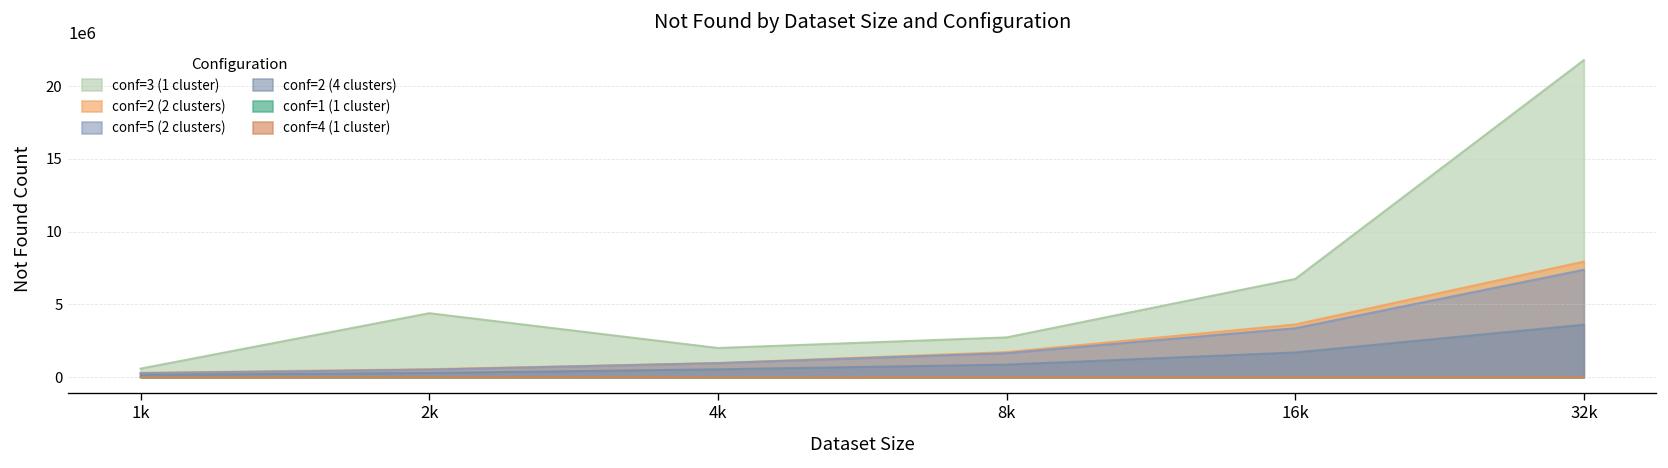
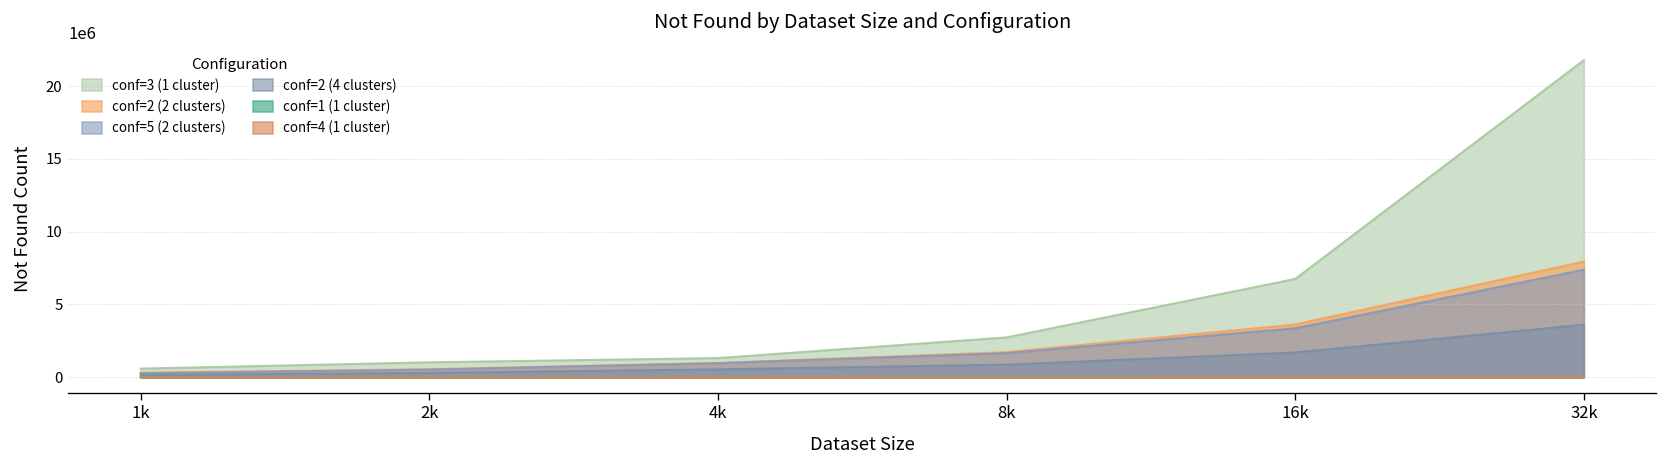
conf=3 (1 cluster), 2k: 4400000 -> 1000000
conf=3 (1 cluster), 4k: 2000000 -> 1300000
